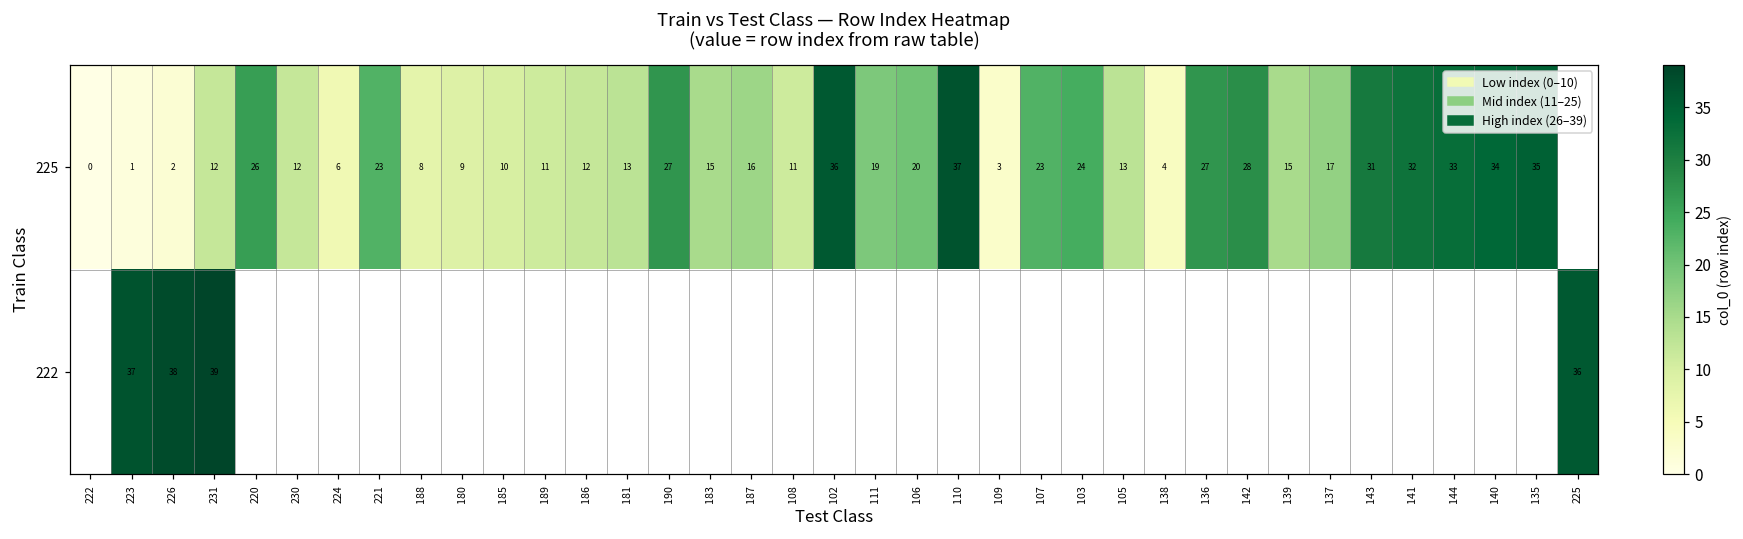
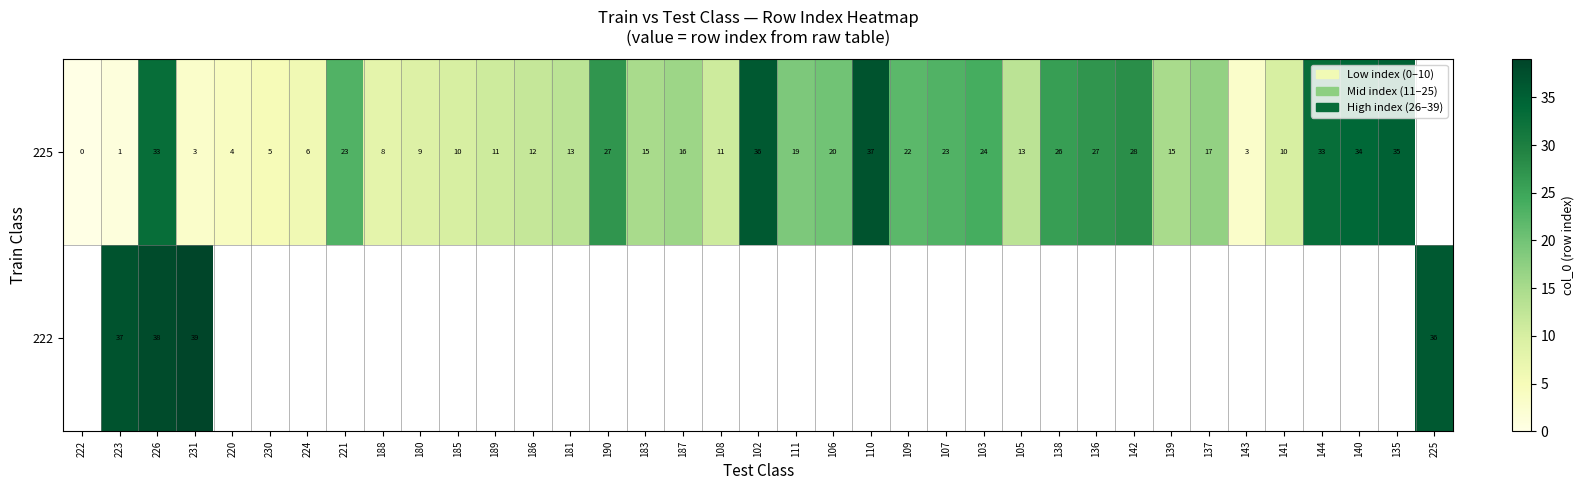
225, 226: 2 -> 33
225, 231: 12 -> 3
225, 220: 26 -> 4
225, 230: 12 -> 5
225, 109: 3 -> 22
225, 138: 4 -> 26
225, 143: 31 -> 3
225, 141: 32 -> 10
